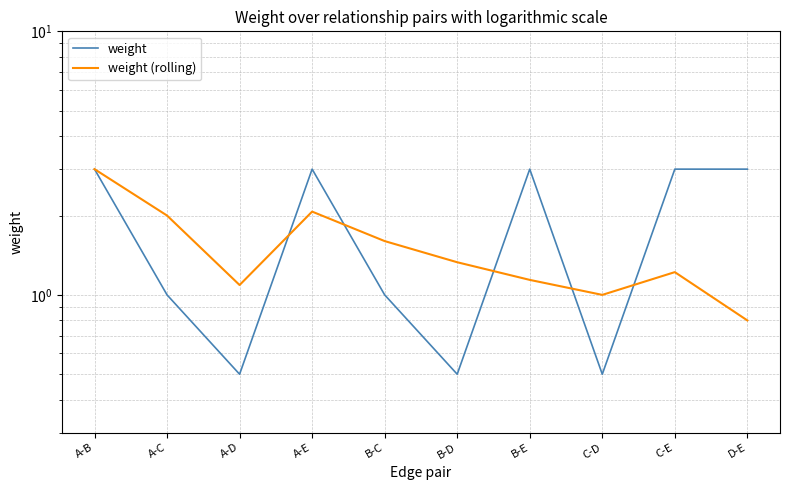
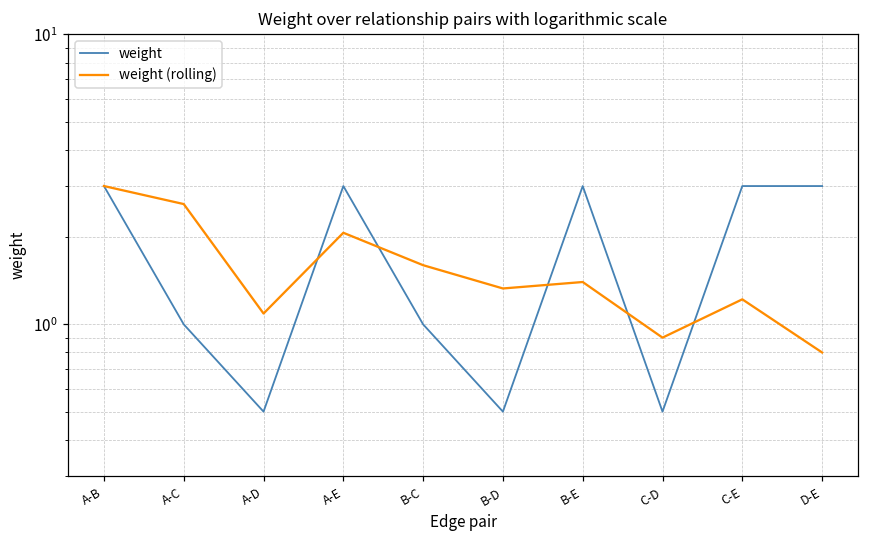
weight (rolling), A-C: 2.0 -> 2.6
weight (rolling), B-E: 1.14 -> 1.4
weight (rolling), C-D: 1.0 -> 0.9
